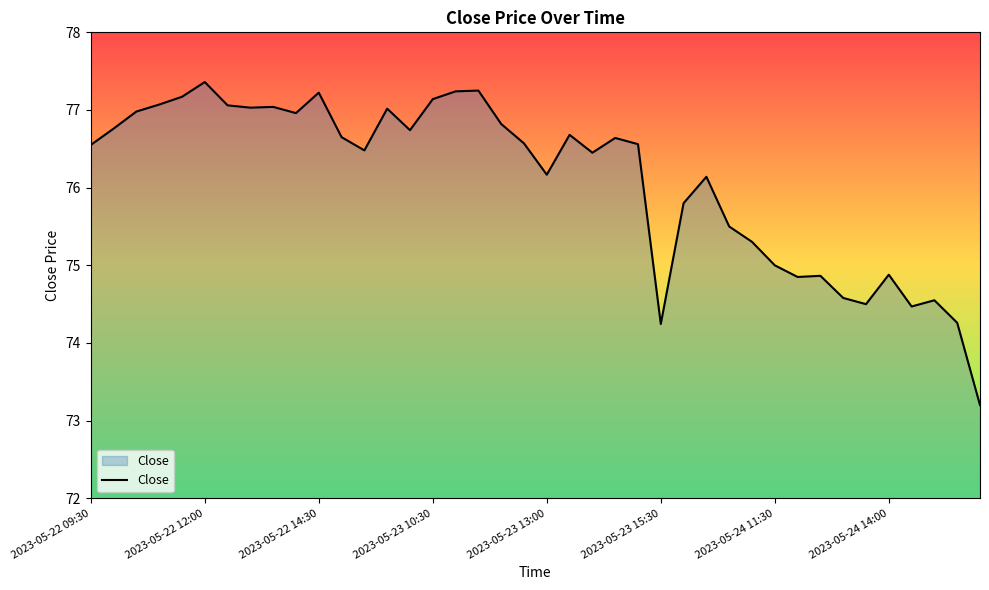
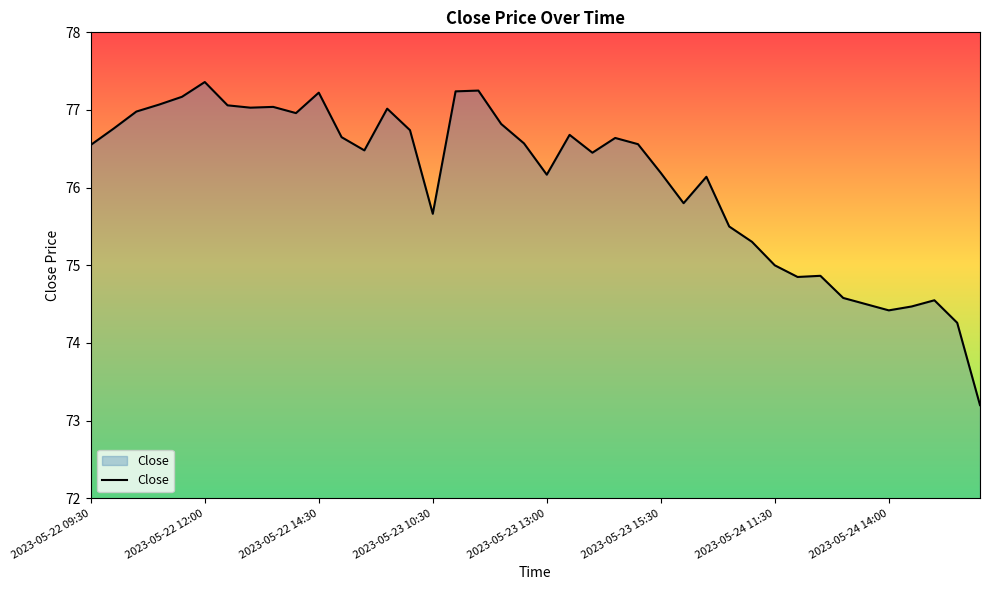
2023-05-23 10:30: 77.1 -> 75.7
2023-05-23 15:30: 74.2 -> 76.2
2023-05-24 14:00: 74.9 -> 74.4
